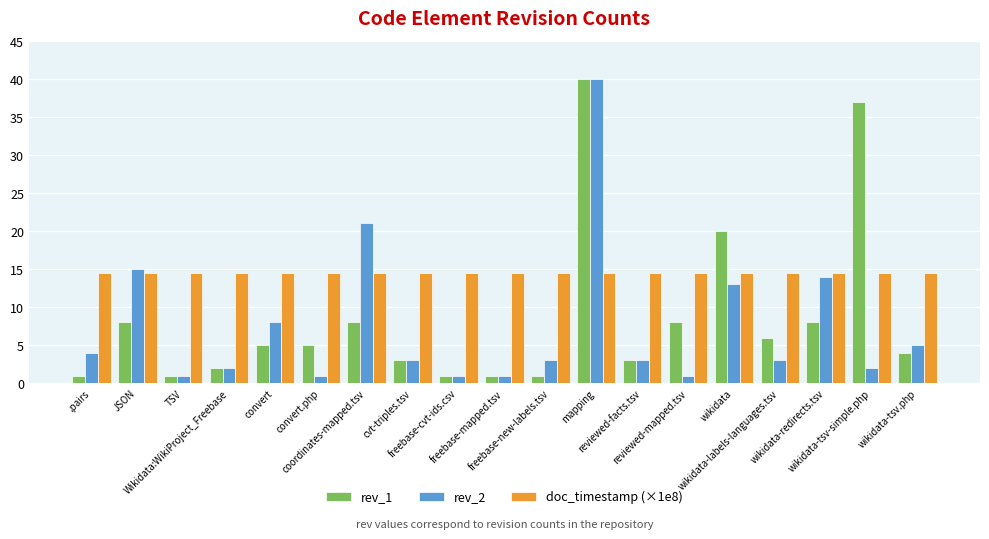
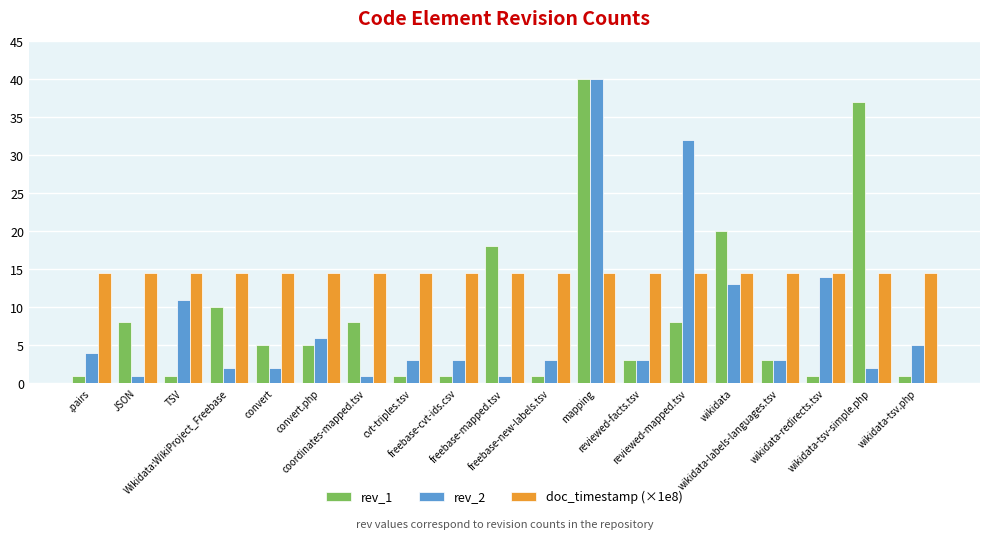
rev_2, JSON: 15 -> 1
rev_2, TSV: 1 -> 11
rev_1, Wikidata:WikiProject_Freebase: 2 -> 10
rev_2, convert: 8 -> 2
rev_2, convert.php: 1 -> 6
rev_2, coordinates-mapped.tsv: 21 -> 1
rev_1, cvt-triples.tsv: 3 -> 1
rev_2, freebase-cvt-ids.csv: 1 -> 3
rev_1, freebase-mapped.tsv: 1 -> 18
rev_2, reviewed-mapped.tsv: 1 -> 32
rev_1, wikidata-labels-languages.tsv: 6 -> 3
rev_1, wikidata-redirects.tsv: 8 -> 1
rev_1, wikidata-tsv.php: 4 -> 1
